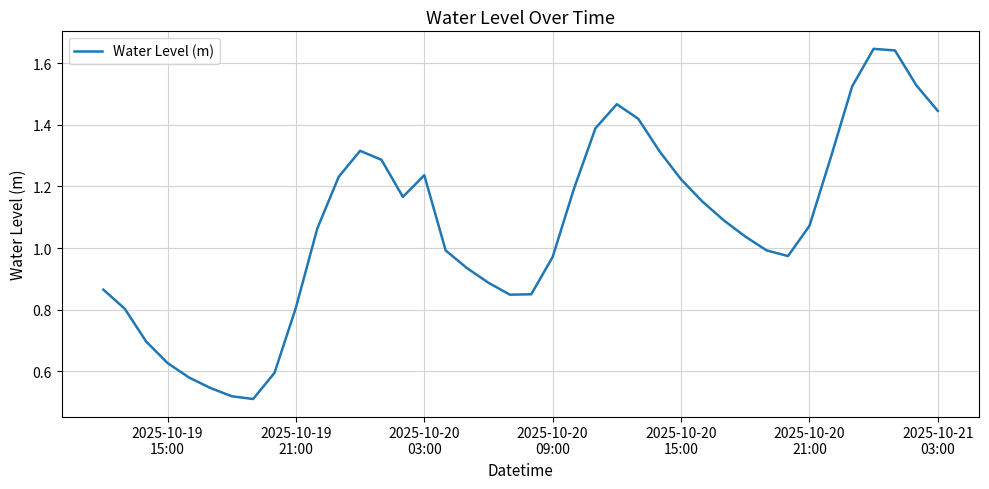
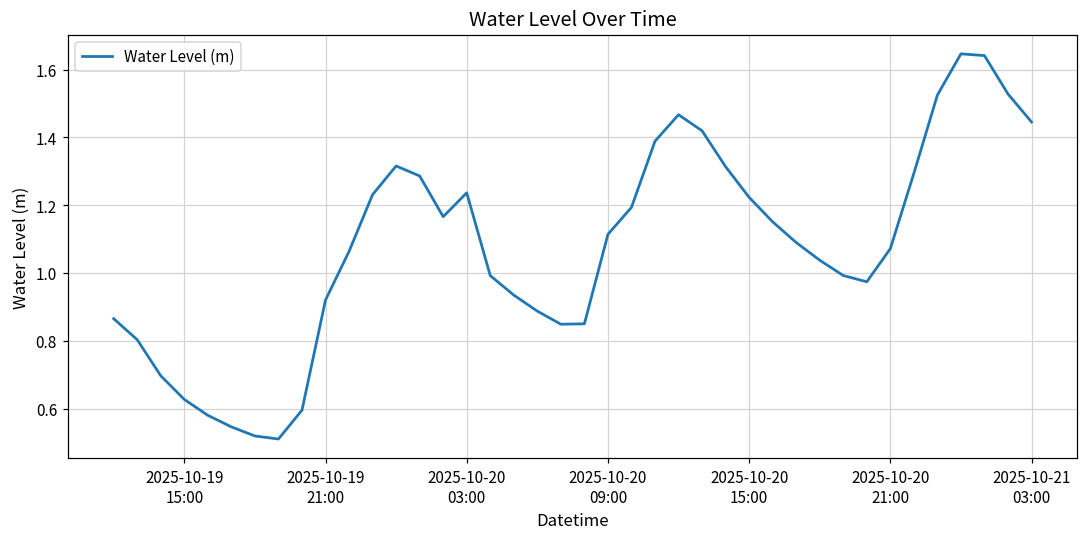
2025-10-19 21:00: 0.81 -> 0.92
2025-10-20 09:00: 0.97 -> 1.11
